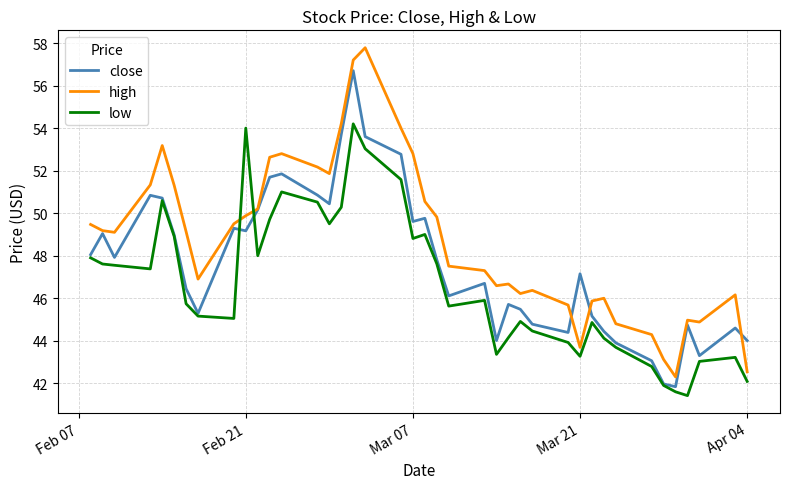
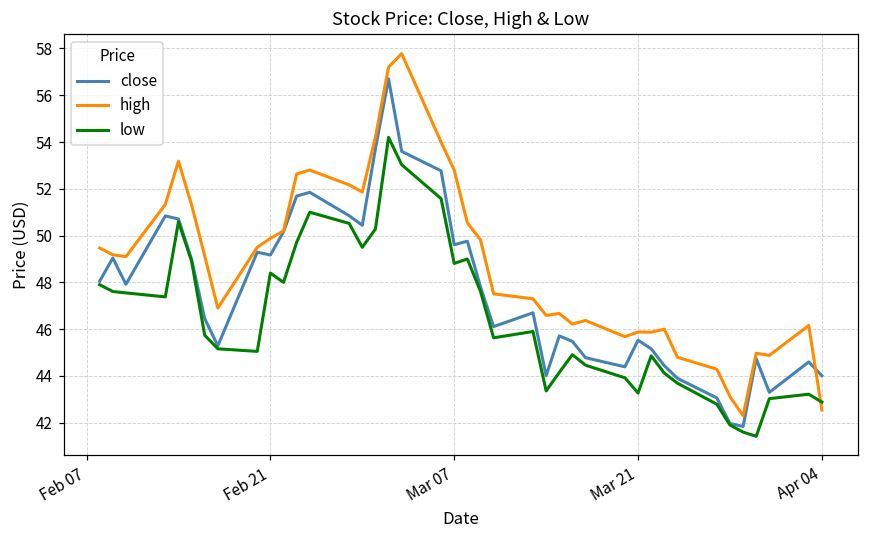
low, Feb 21: 54.0 -> 48.4
close, Mar 21: 47.2 -> 45.5
high, Mar 21: 43.7 -> 45.9
low, Apr 04: 42.1 -> 42.9
